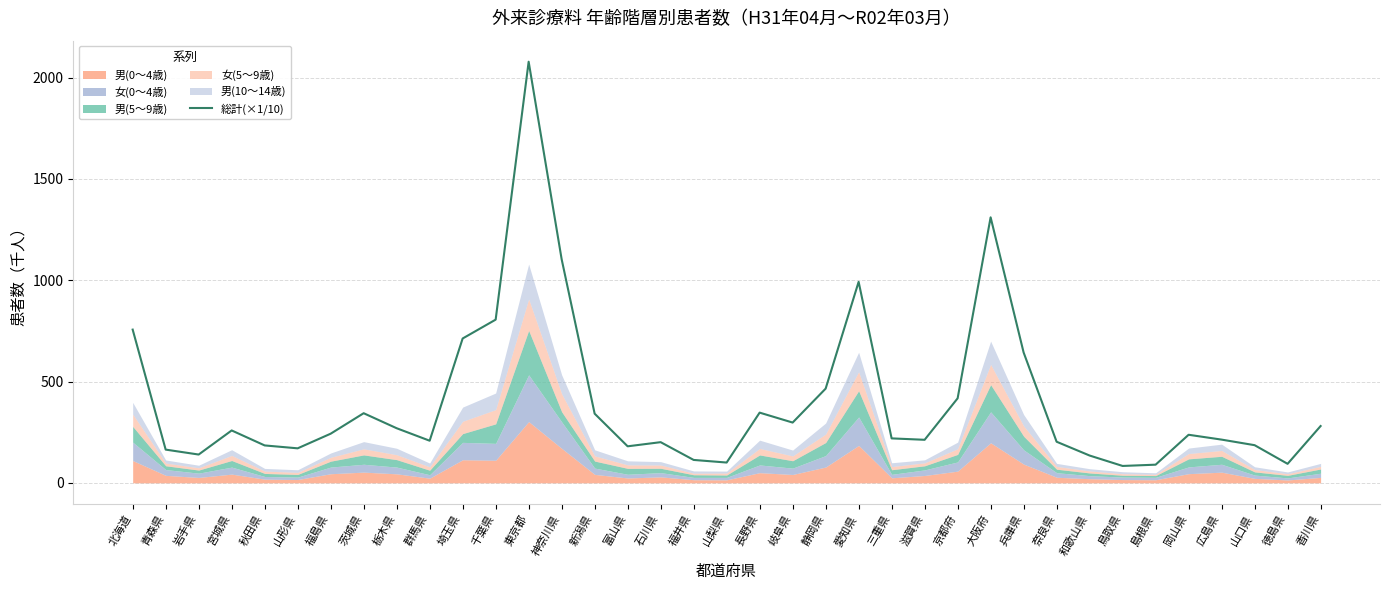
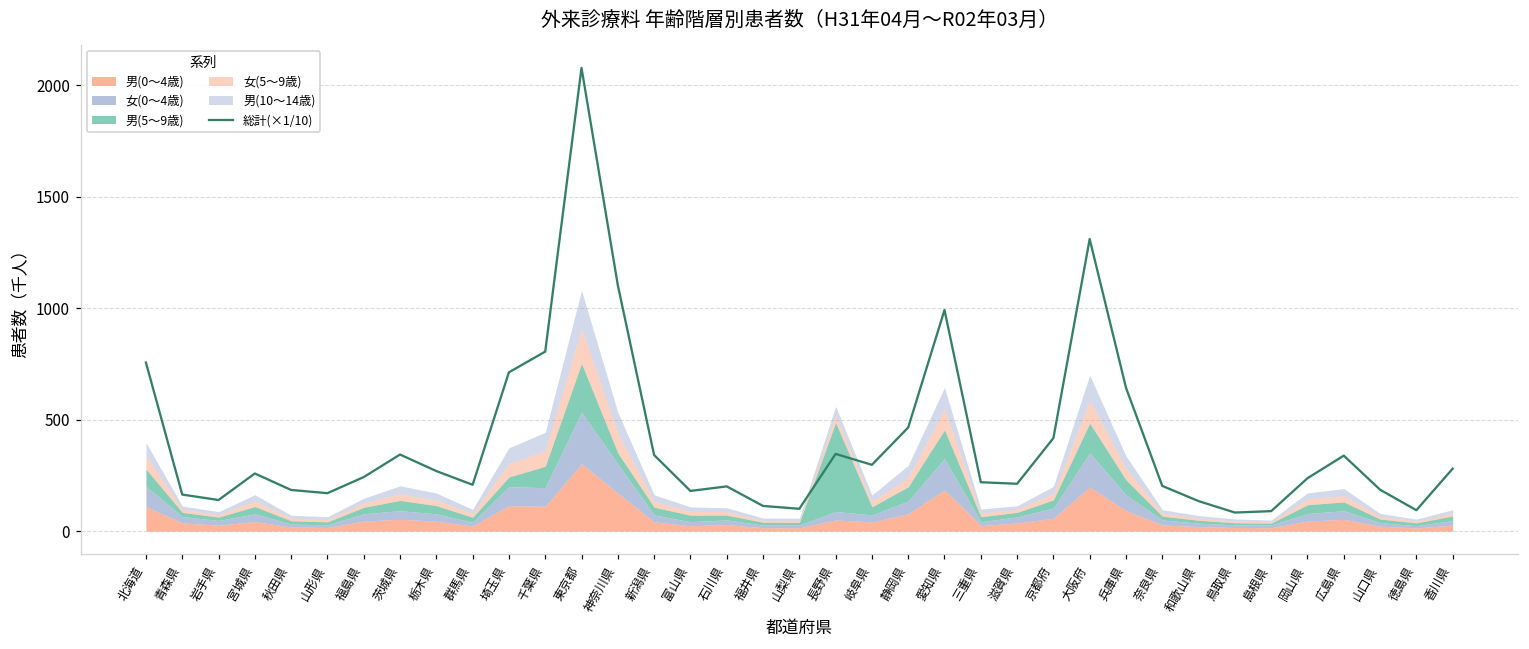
男(5～9歳), 長野県: 50 -> 400
総計(×1/10), 広島県: 210 -> 340
